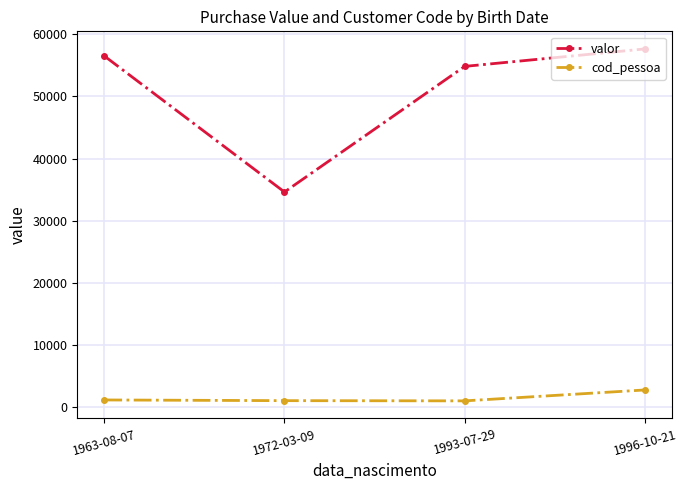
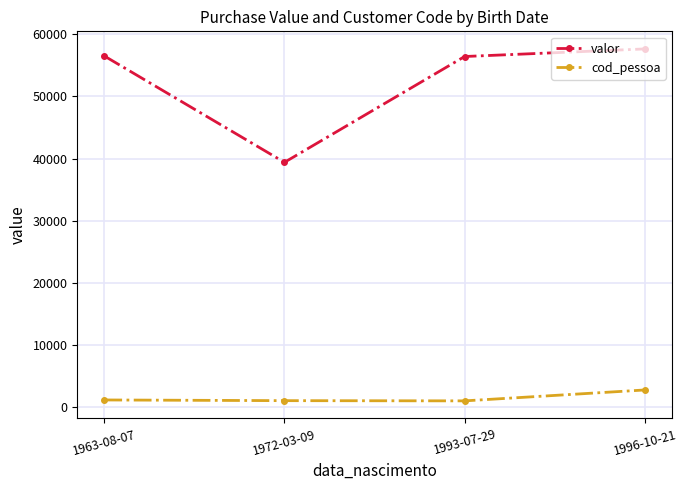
valor, 1972-03-09: 35000 -> 39000
valor, 1993-07-29: 55000 -> 56000
